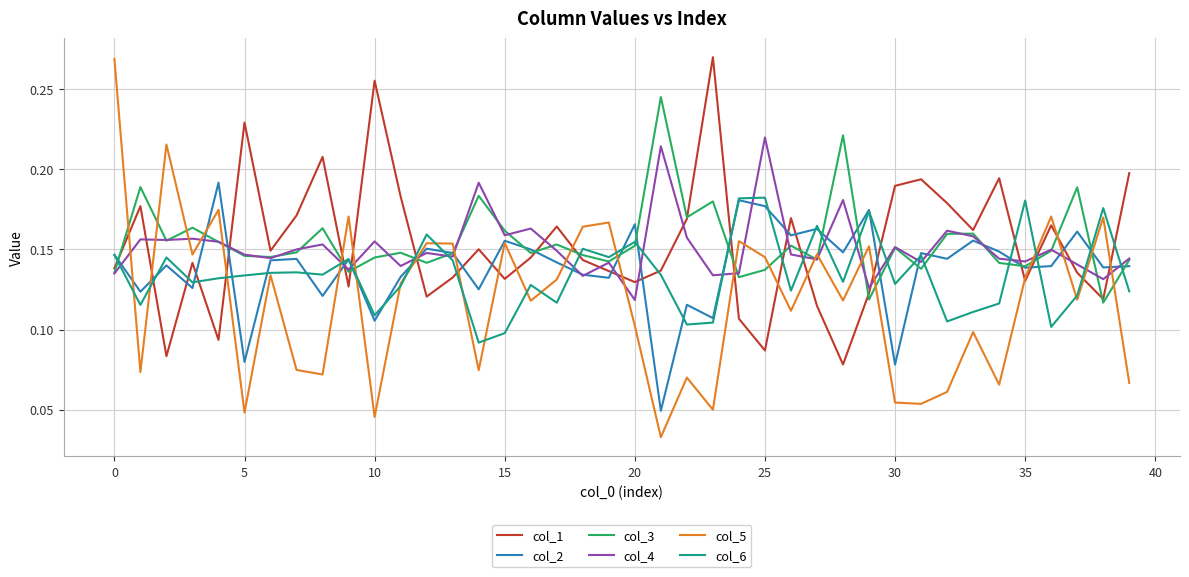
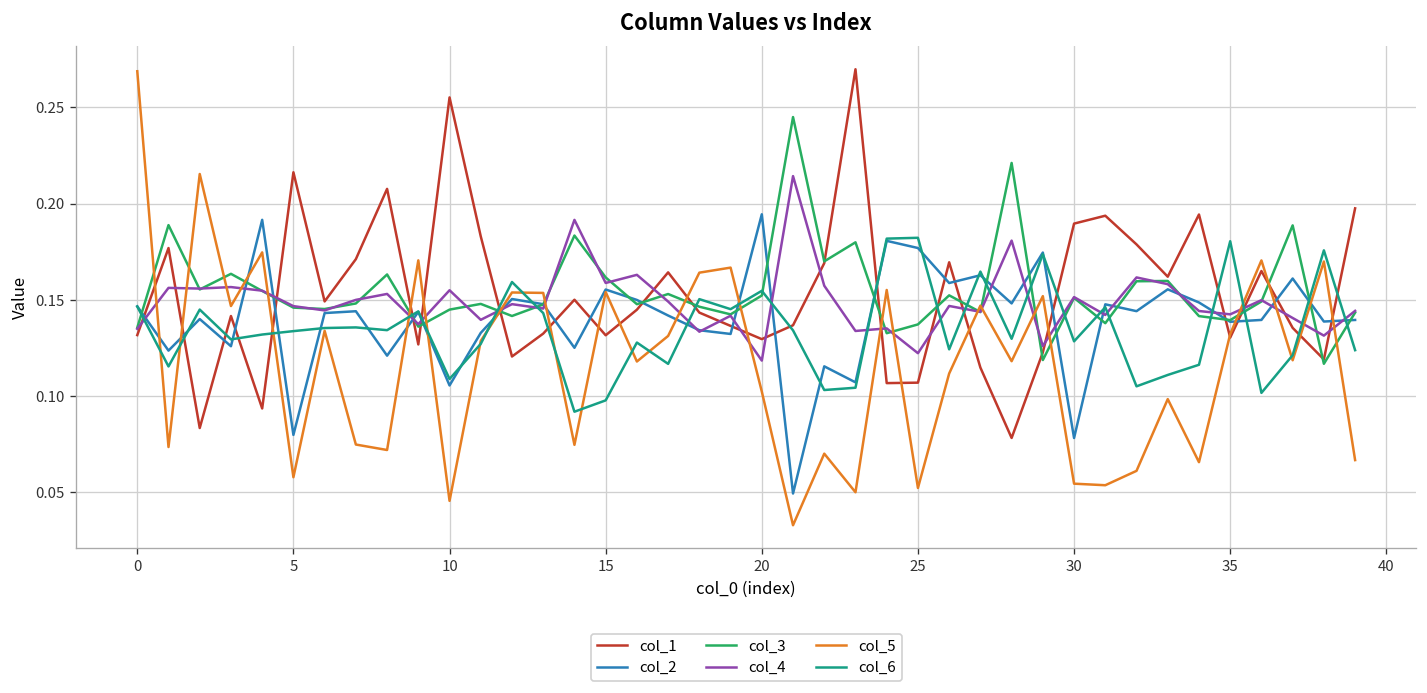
col_1, 0: 0.138 -> 0.132
col_1, 5: 0.229 -> 0.216
col_5, 5: 0.048 -> 0.058
col_2, 20: 0.166 -> 0.194
col_1, 25: 0.087 -> 0.107
col_4, 25: 0.220 -> 0.122
col_5, 25: 0.145 -> 0.052
